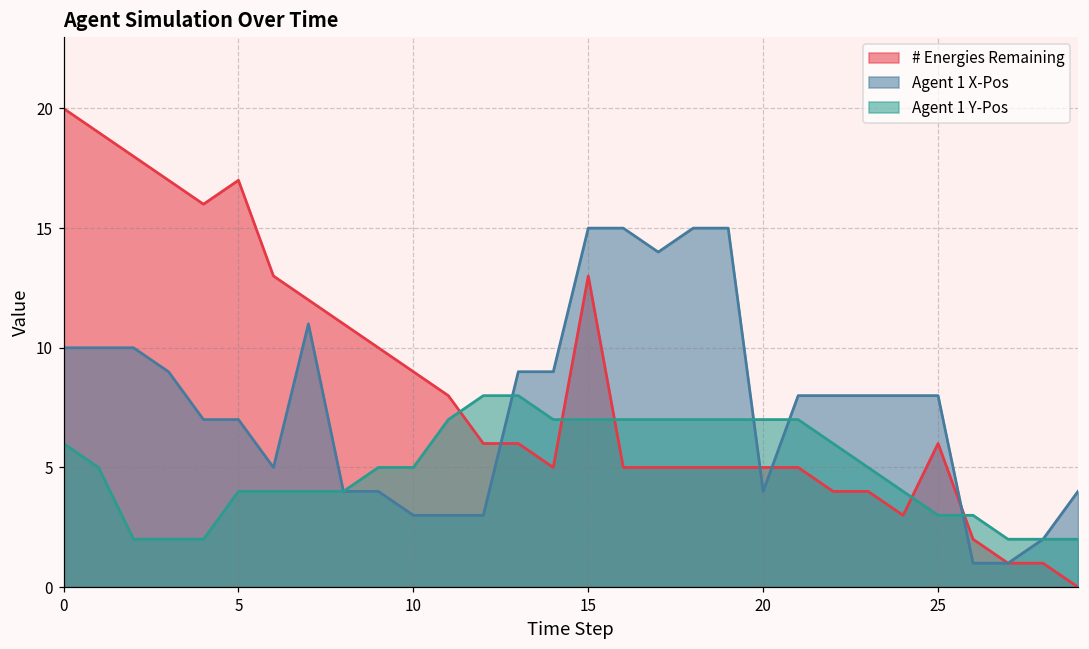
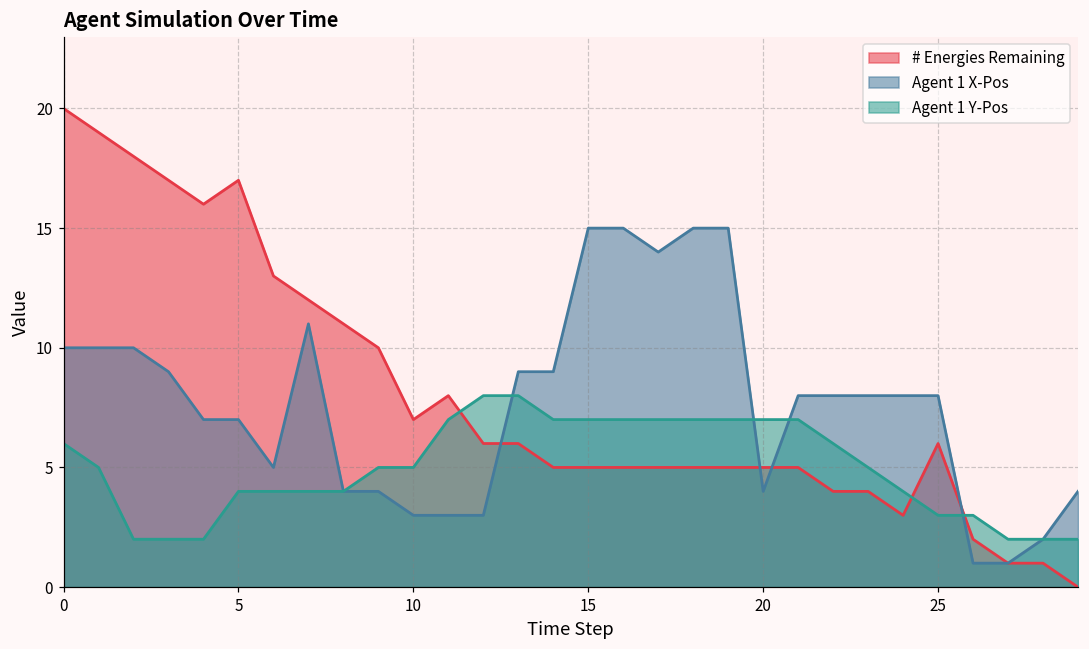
# Energies Remaining, 10: 9 -> 7
# Energies Remaining, 15: 13 -> 5
